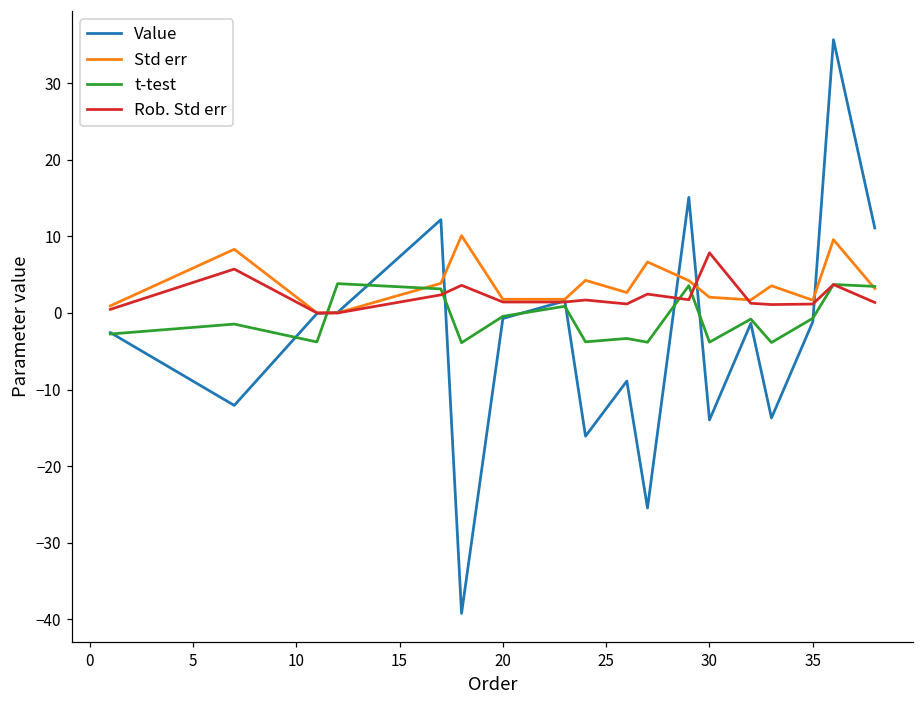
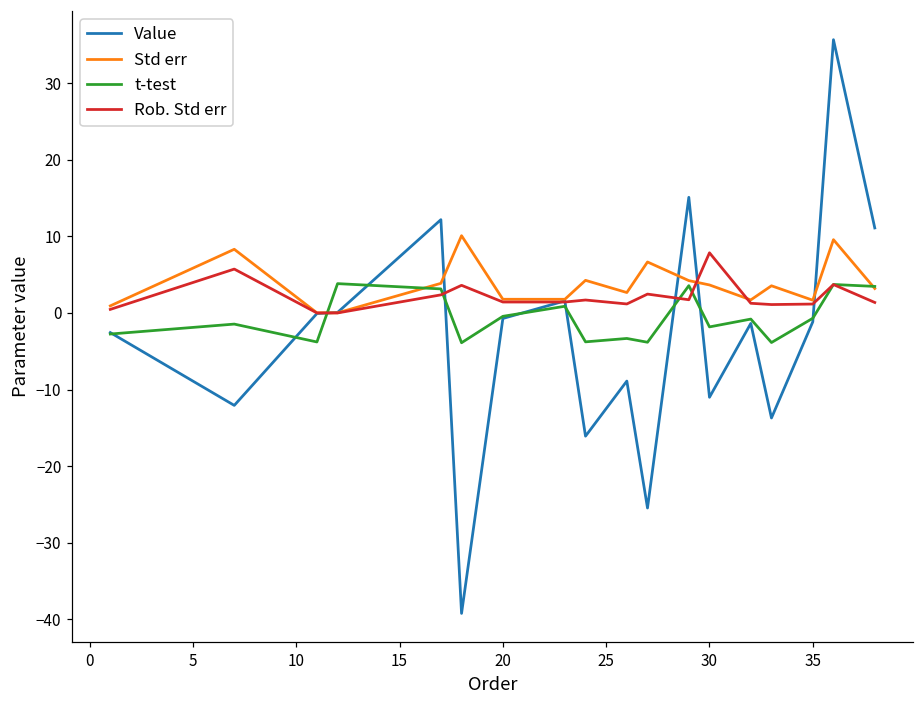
Value, 30: -14 -> -11
Std err, 30: 2 -> 4
t-test, 30: -4 -> -2
